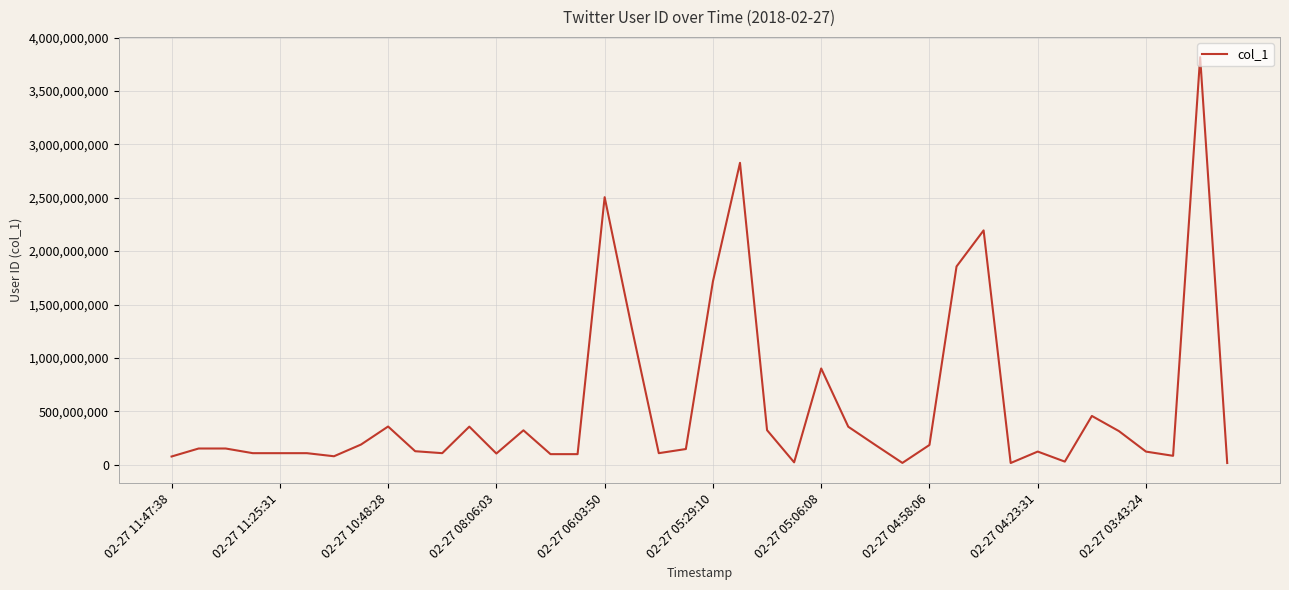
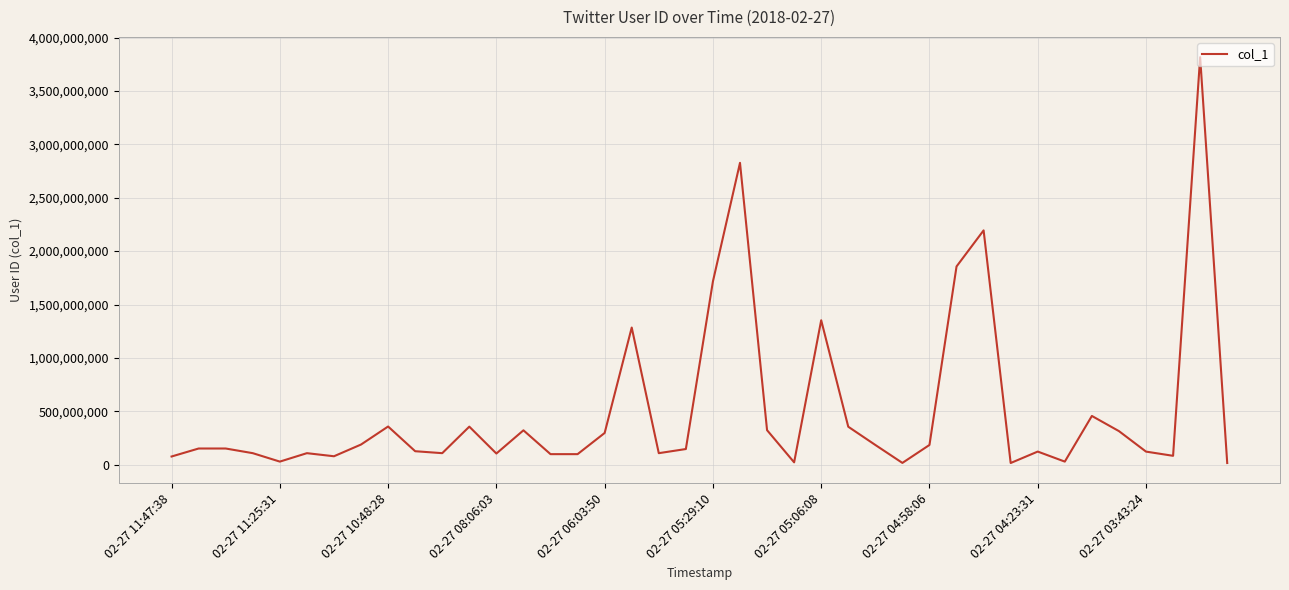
02-27 11:25:31: 110,000,000 -> 30,000,000
02-27 06:03:50: 2,510,000,000 -> 300,000,000
02-27 05:06:08: 900,000,000 -> 1,350,000,000
